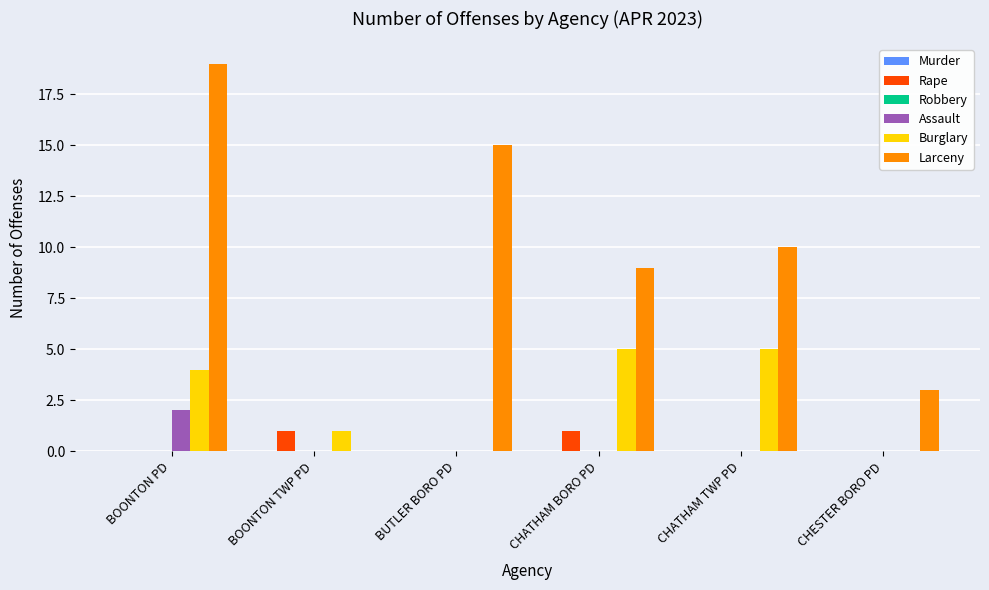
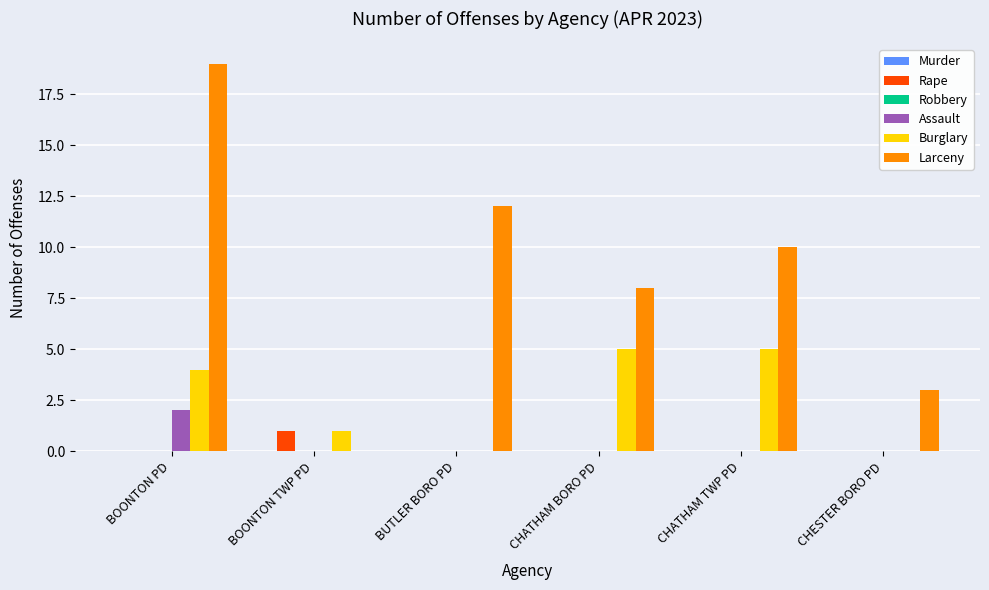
Larceny, BUTLER BORO PD: 15 -> 12
Rape, CHATHAM BORO PD: 1 -> 0
Larceny, CHATHAM BORO PD: 9 -> 8
